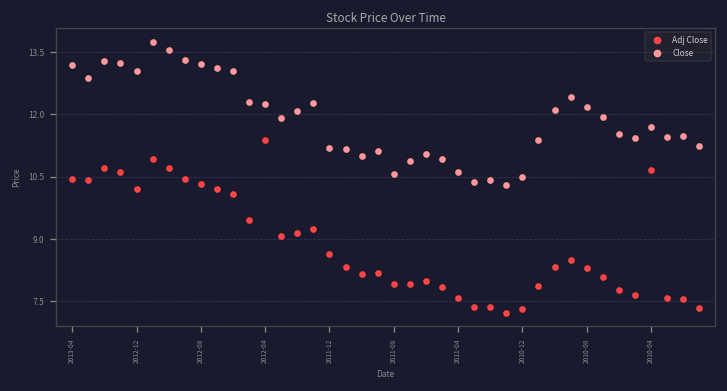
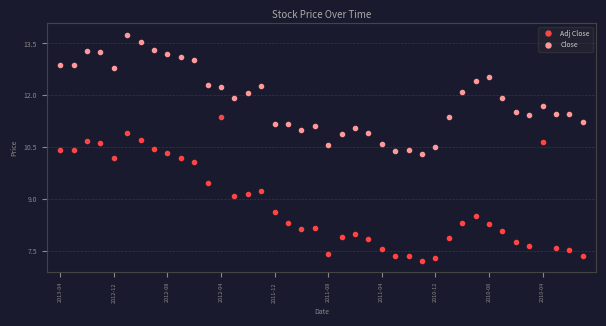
Close, 2013-04: 13.2 -> 12.9
Close, 2012-12: 13.0 -> 12.8
Adj Close, 2011-08: 7.9 -> 7.4
Close, 2010-08: 12.2 -> 12.5
